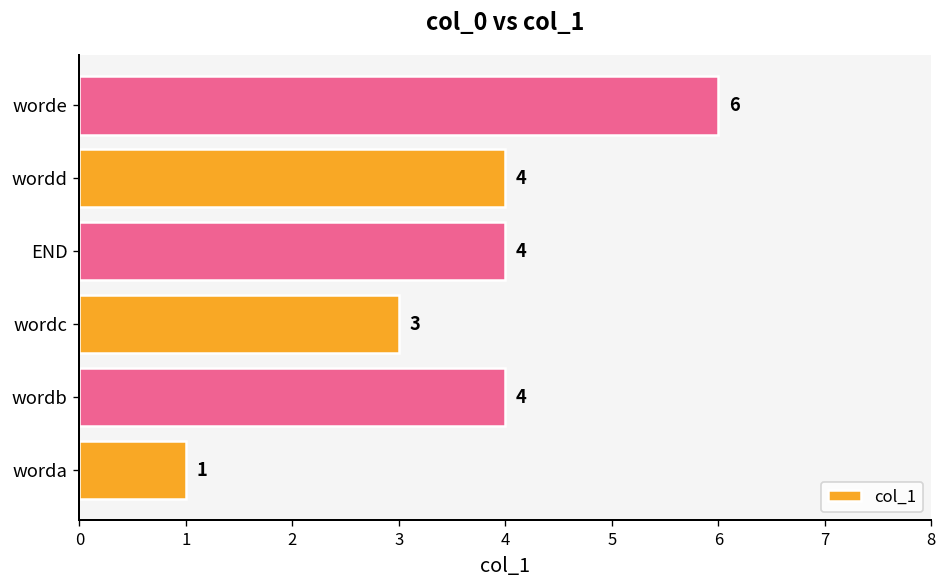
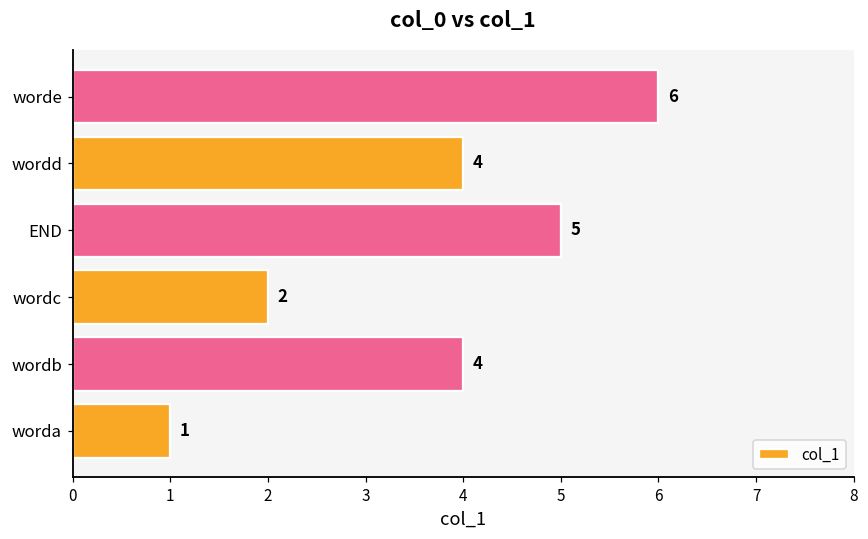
END: 4 -> 5
wordc: 3 -> 2
